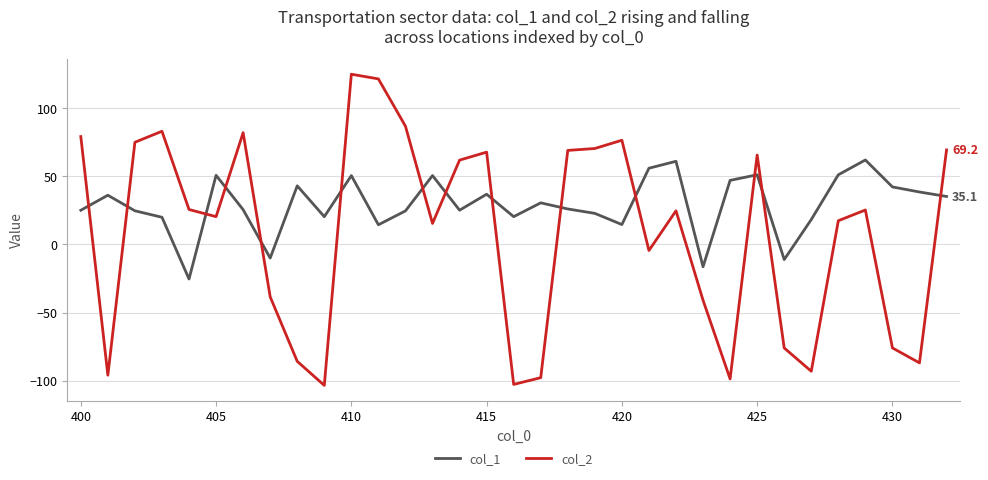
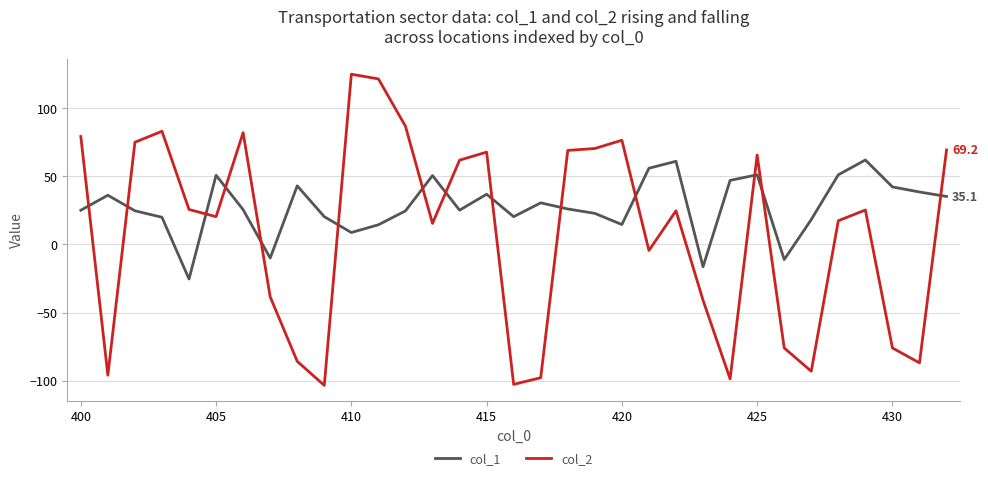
col_1, 410: 50 -> 9
